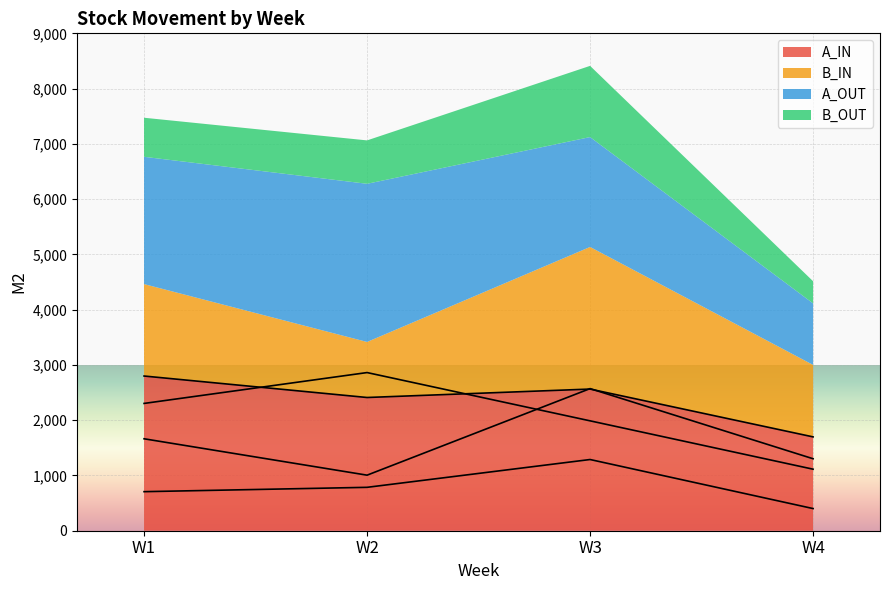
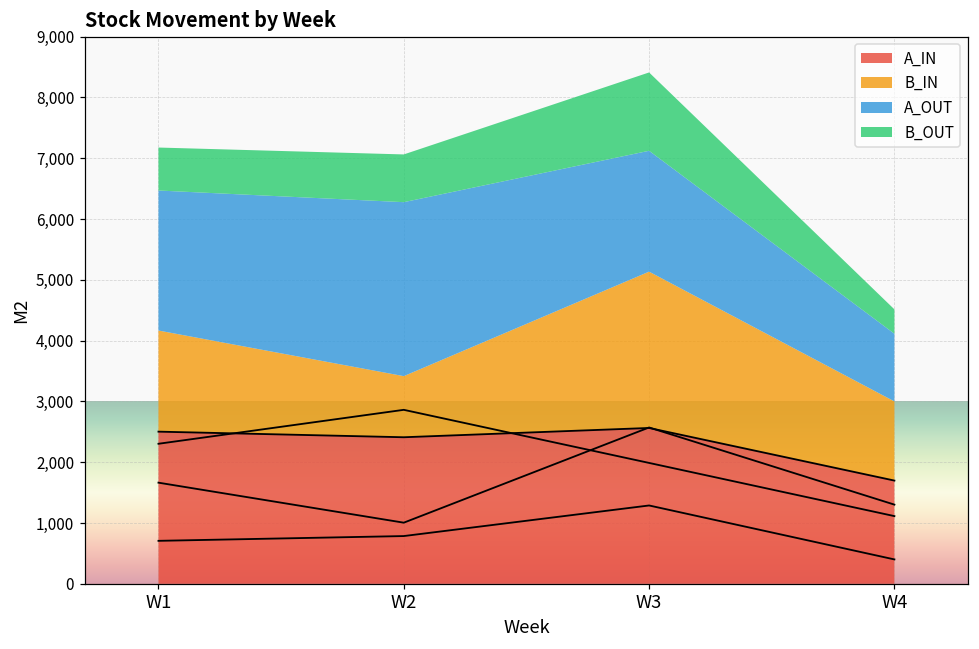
A_IN, W1: 2,800 -> 2,500
